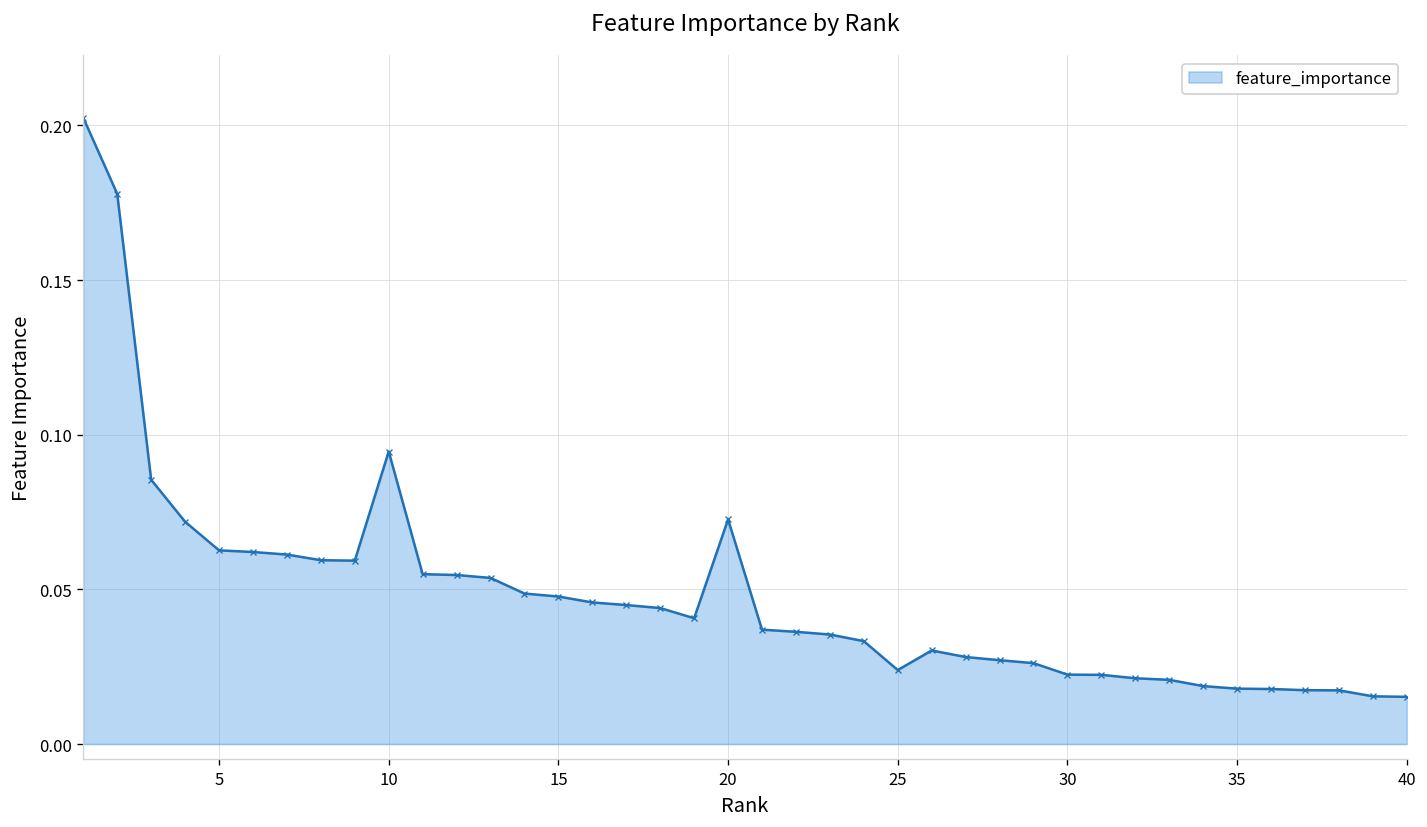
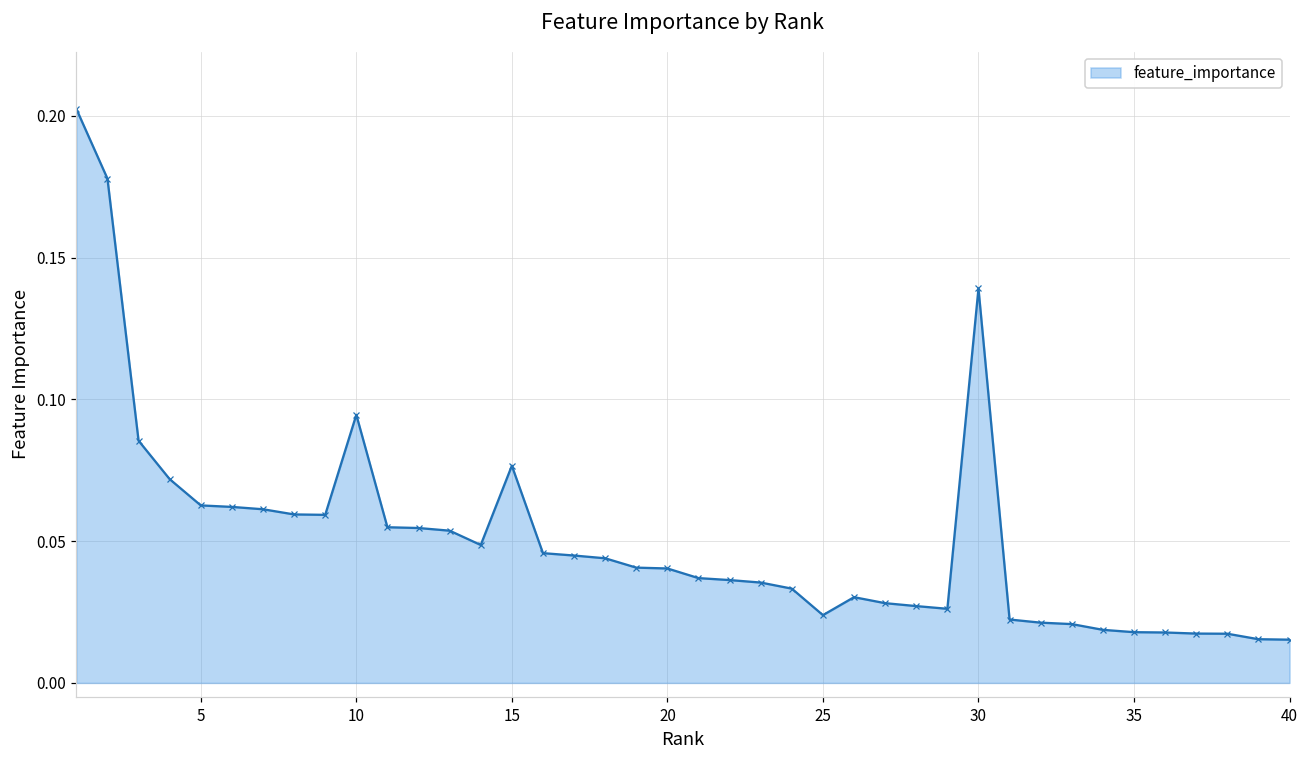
15: 0.048 -> 0.077
20: 0.073 -> 0.040
30: 0.022 -> 0.139
